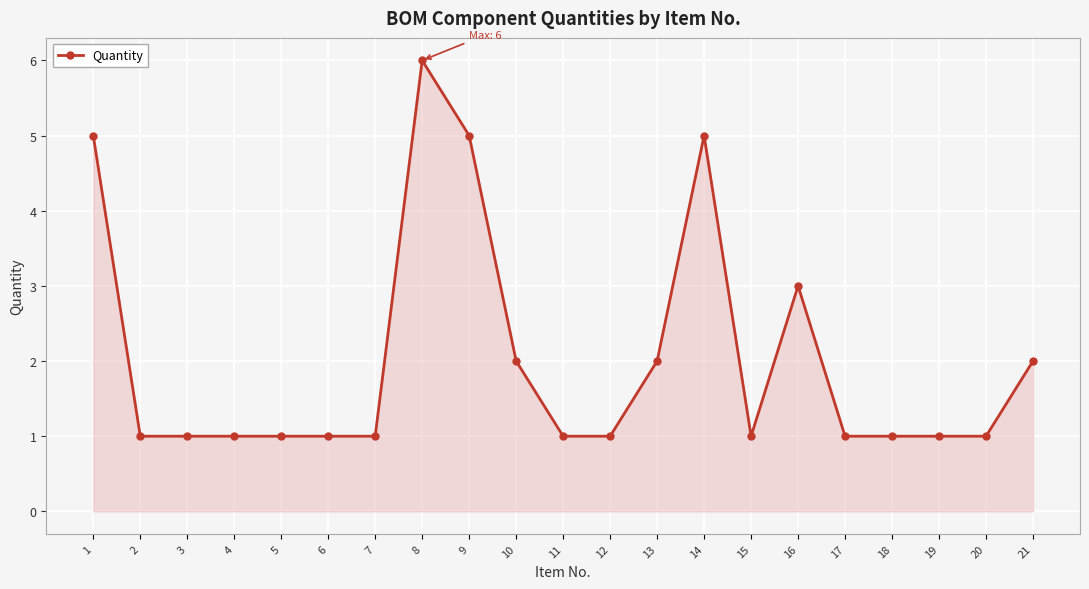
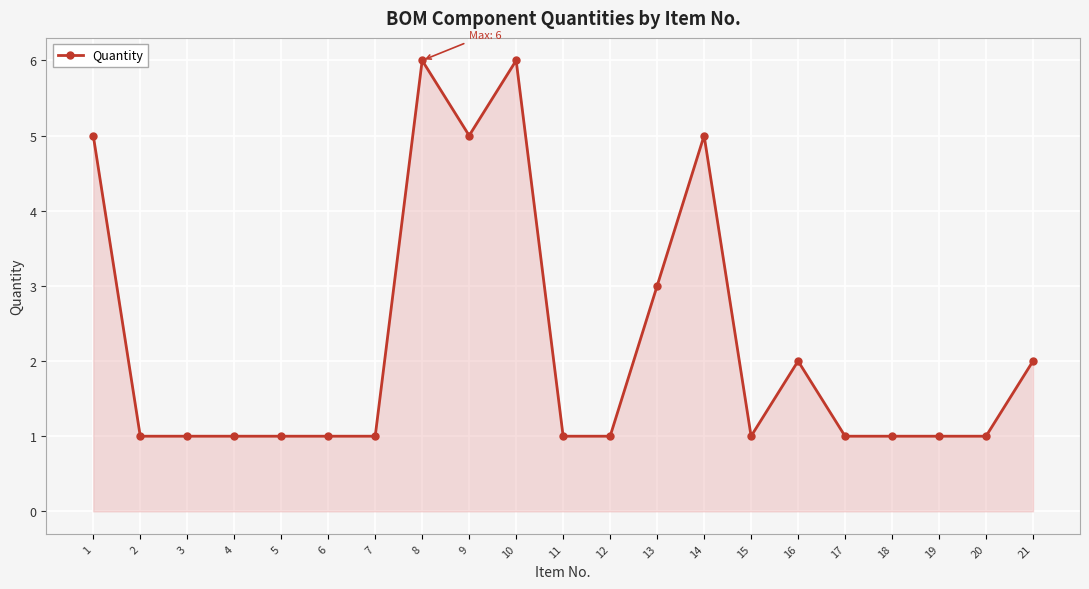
10: 2 -> 6
13: 2 -> 3
16: 3 -> 2
